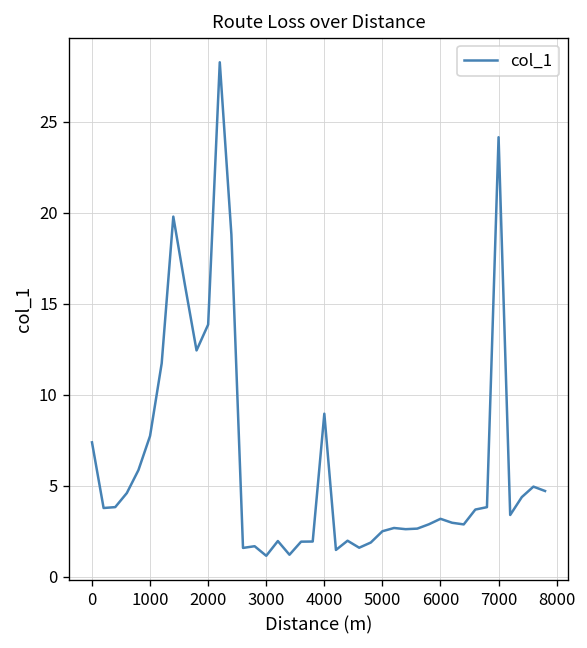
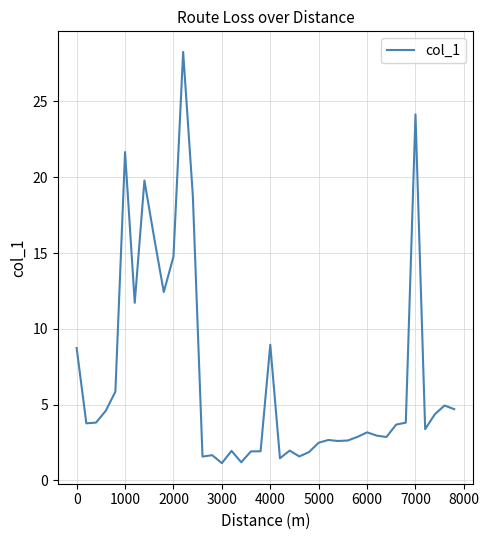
0: 7.4 -> 8.7
1000: 7.7 -> 21.7
2000: 13.9 -> 14.8
